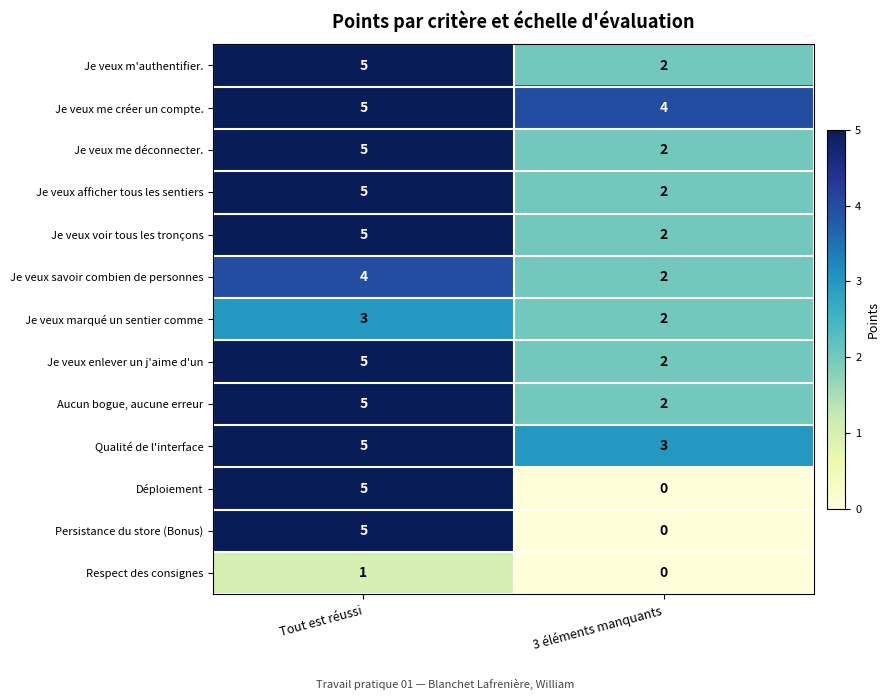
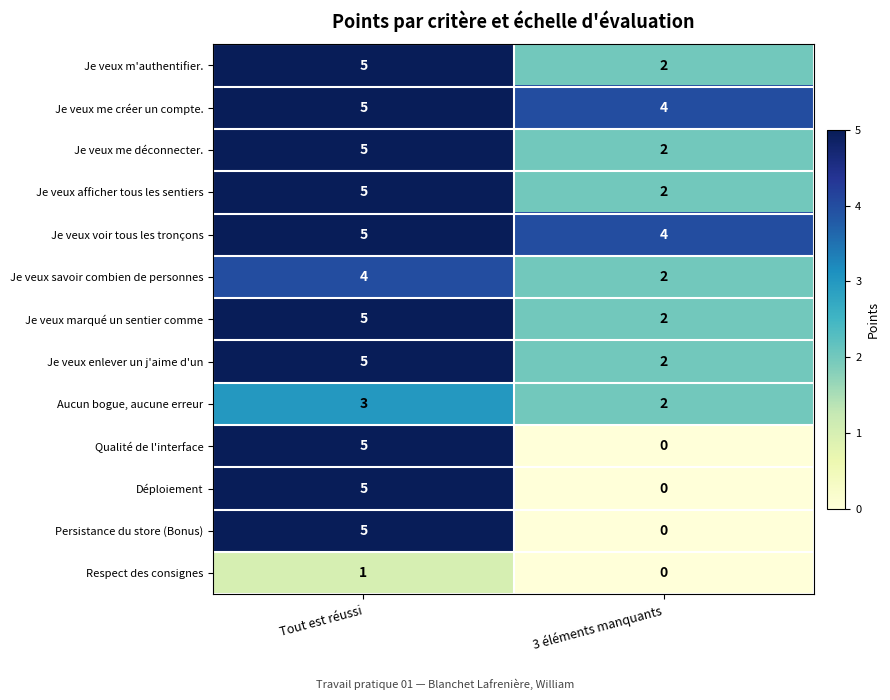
Je veux voir tous les tronçons, 3 éléments manquants: 2 -> 4
Je veux marqué un sentier comme, Tout est réussi: 3 -> 5
Aucun bogue, aucune erreur, Tout est réussi: 5 -> 3
Qualité de l'interface, 3 éléments manquants: 3 -> 0
